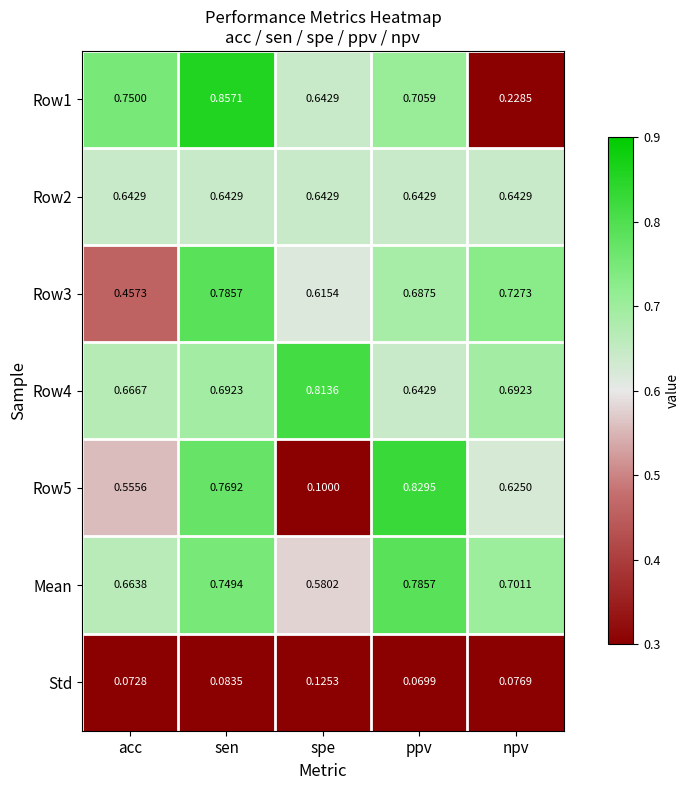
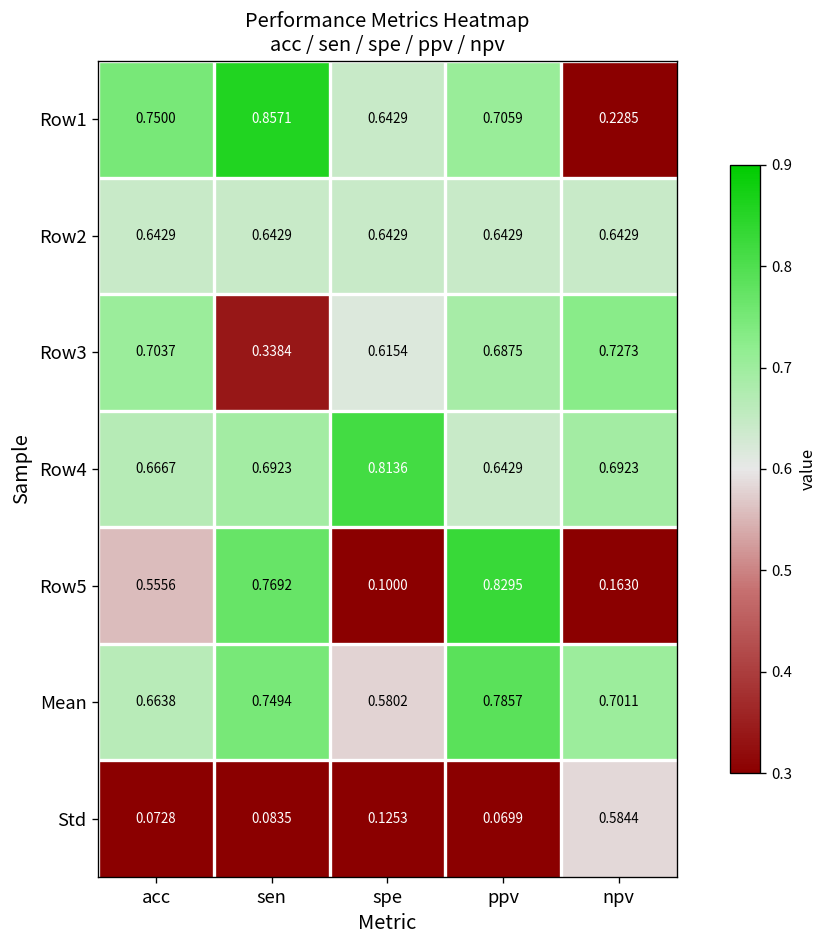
Row3, acc: 0.4573 -> 0.7037
Row3, sen: 0.7857 -> 0.3384
Row5, npv: 0.6250 -> 0.1630
Std, npv: 0.0769 -> 0.5844
